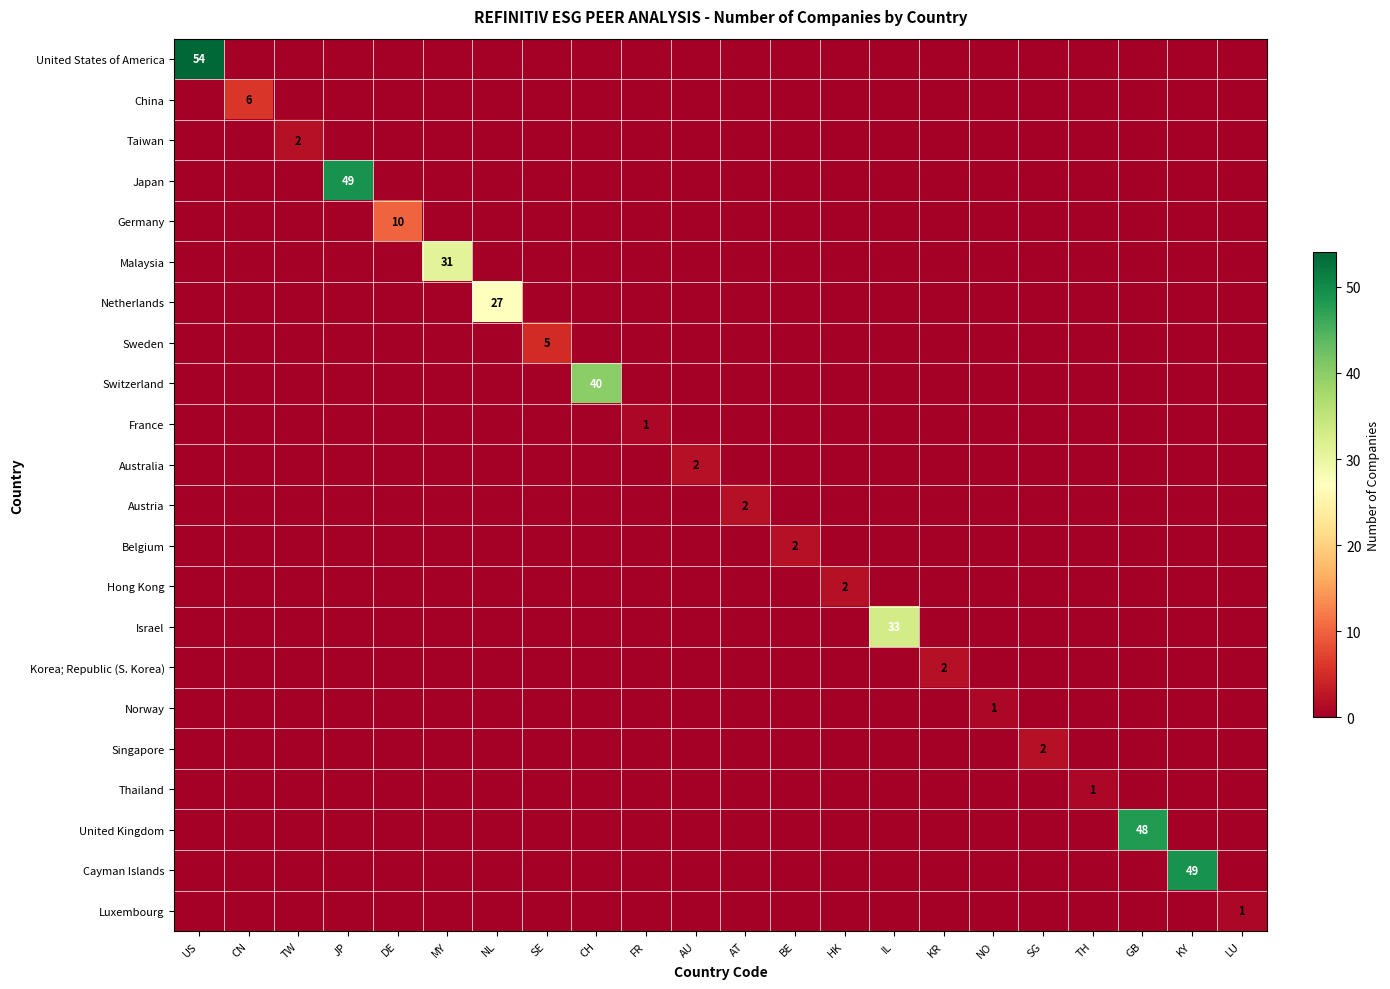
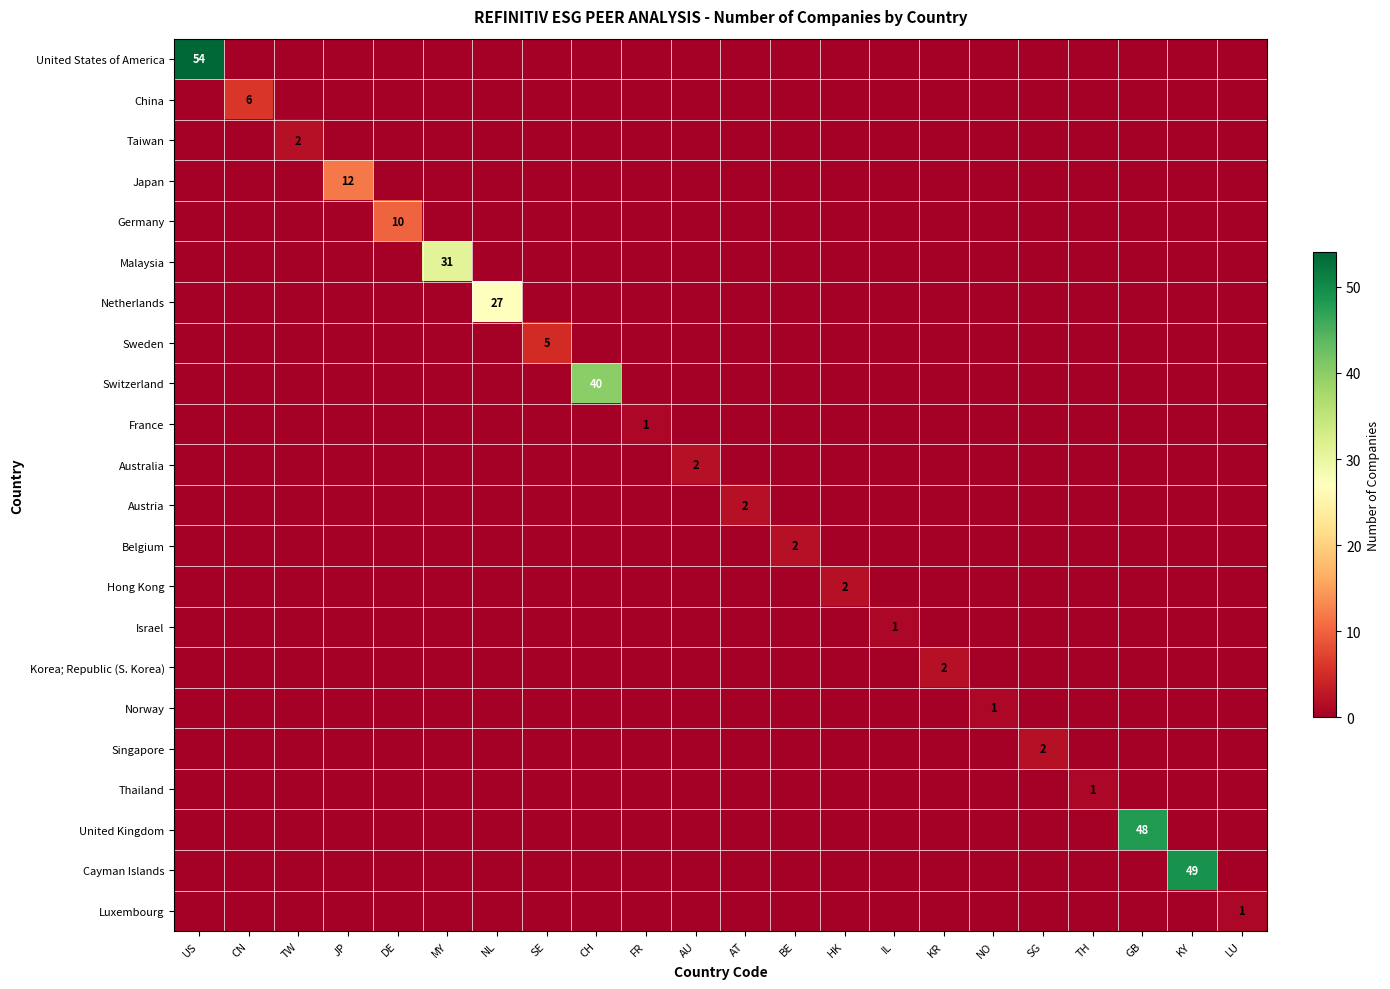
Japan, JP: 49 -> 12
Israel, IL: 33 -> 1
